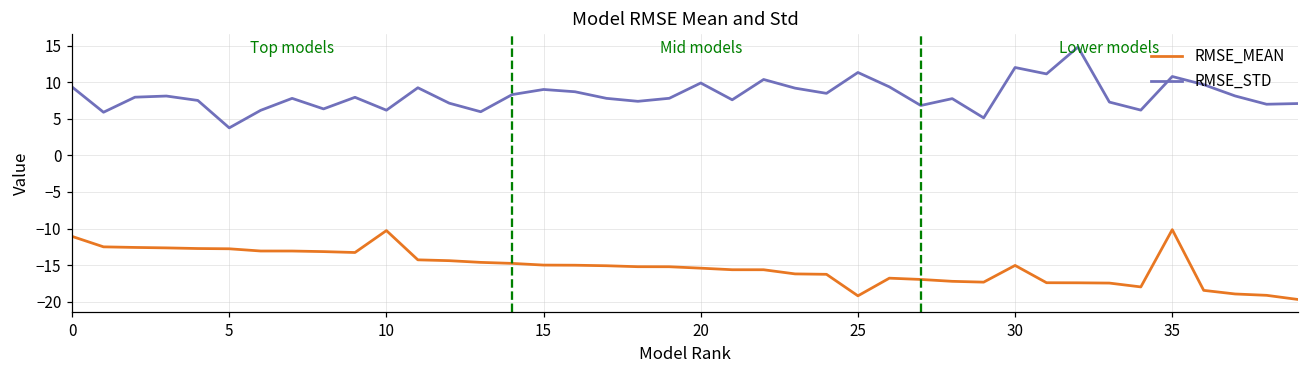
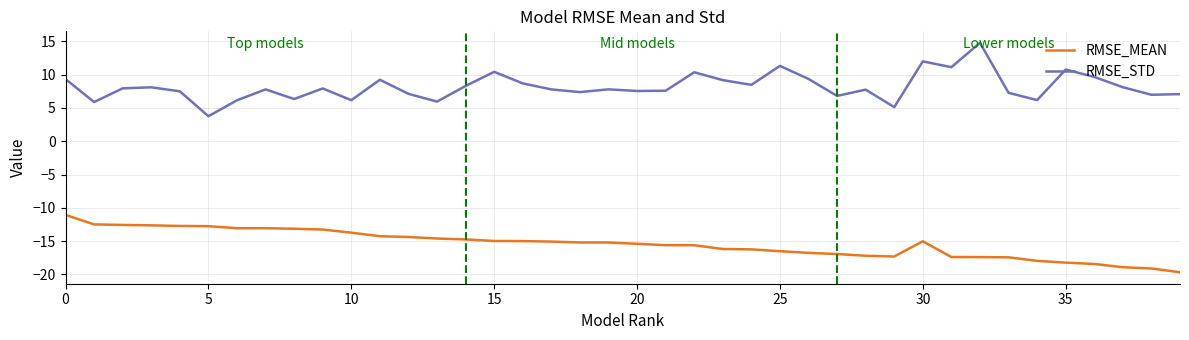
RMSE_MEAN, 10: -10 -> -14
RMSE_STD, 15: 9 -> 10
RMSE_STD, 20: 10 -> 8
RMSE_MEAN, 25: -19 -> -17
RMSE_MEAN, 35: -10 -> -18
